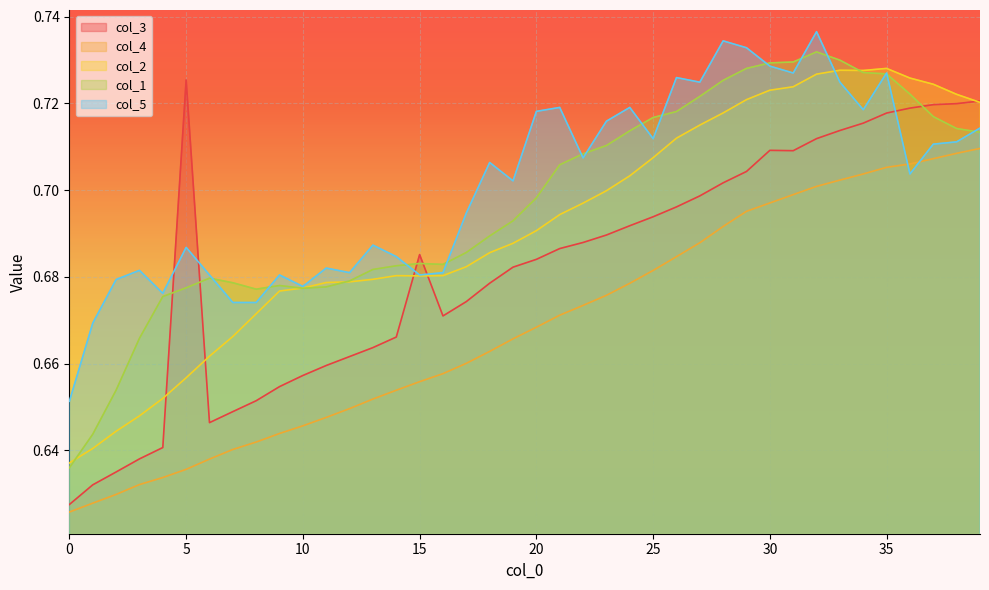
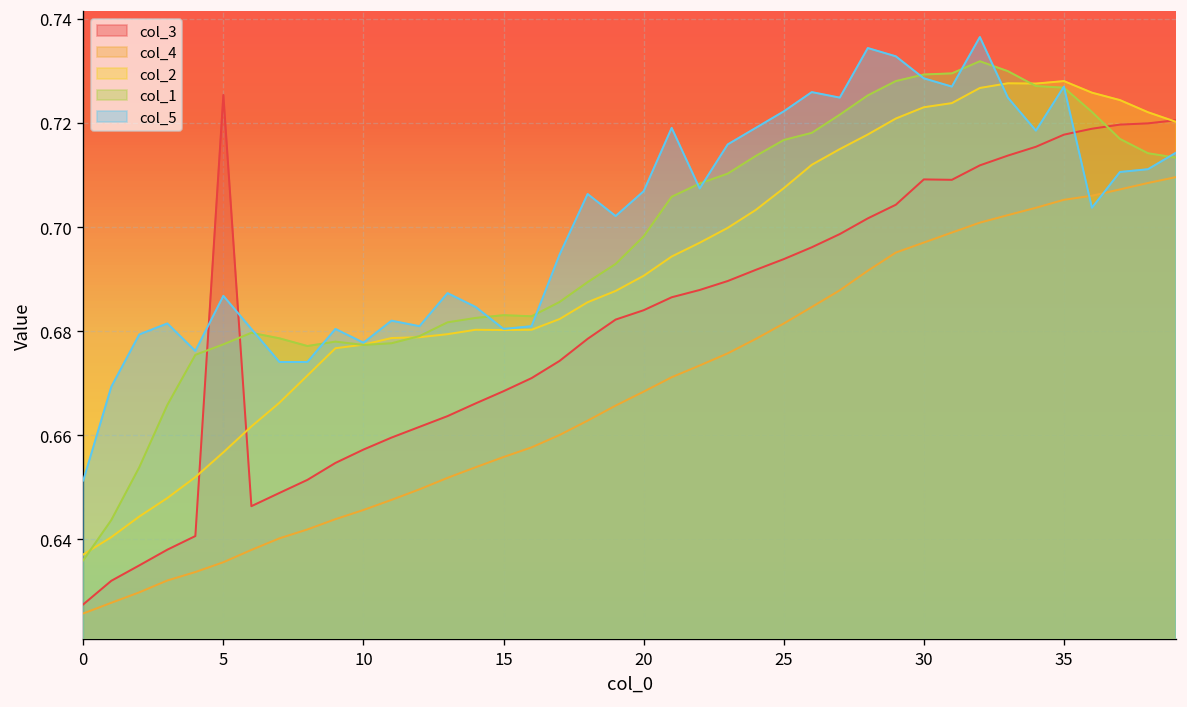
col_3, 15: 0.685 -> 0.668
col_5, 20: 0.718 -> 0.707
col_5, 25: 0.712 -> 0.722
